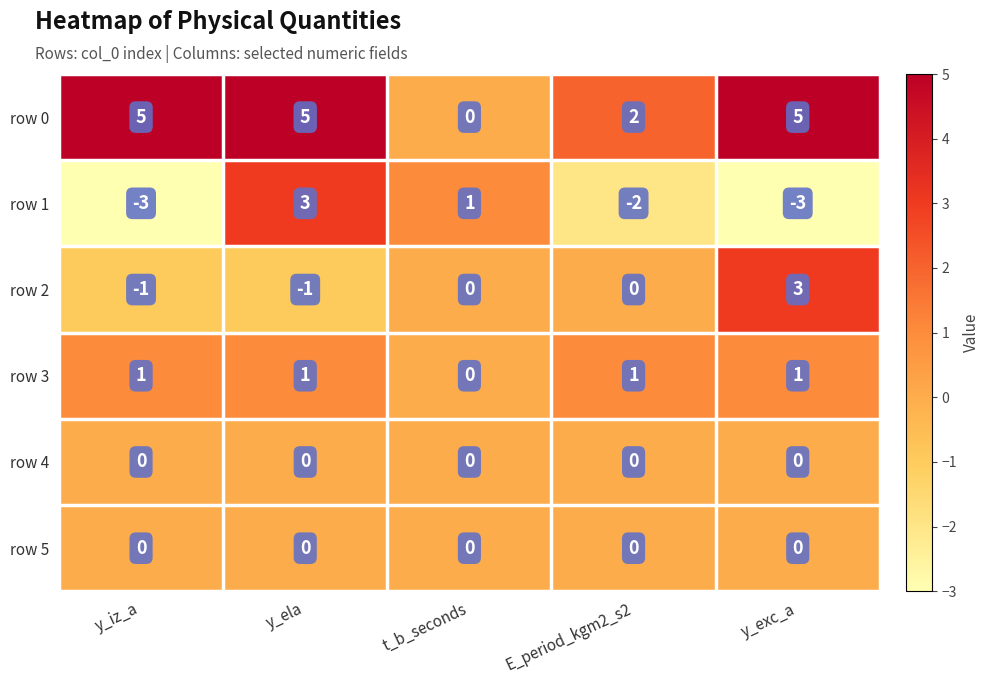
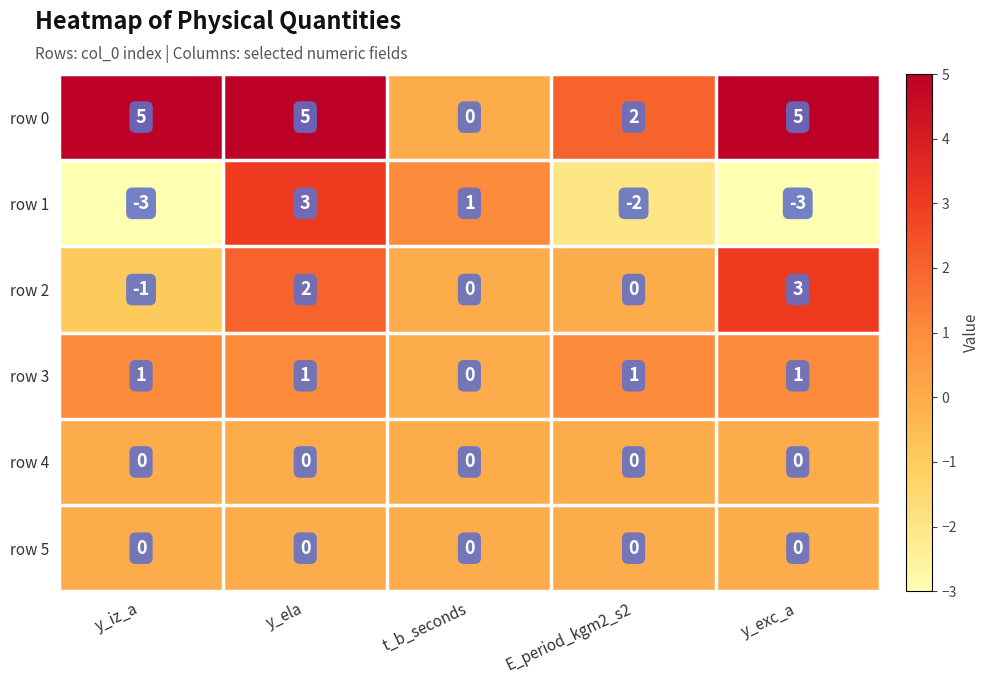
row 2, y_ela: -1 -> 2
